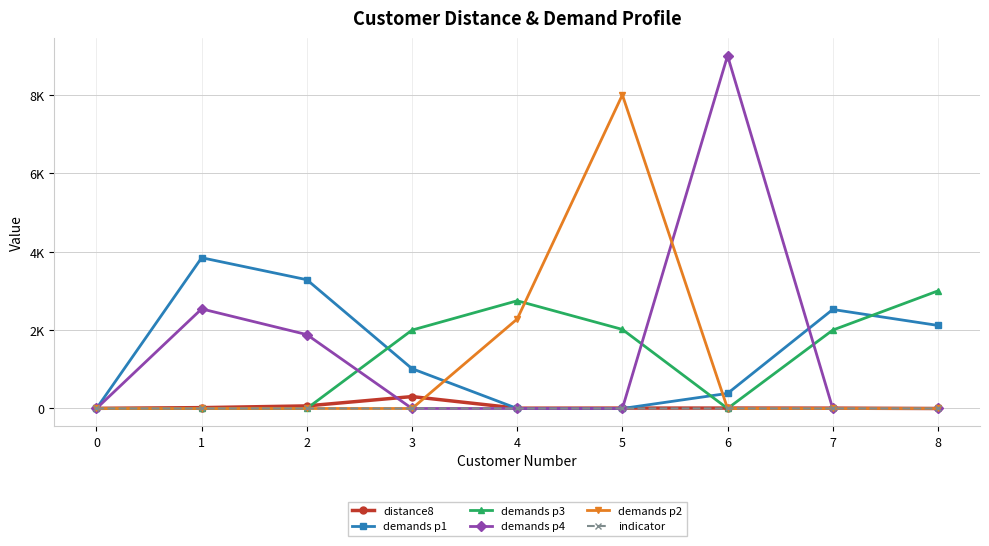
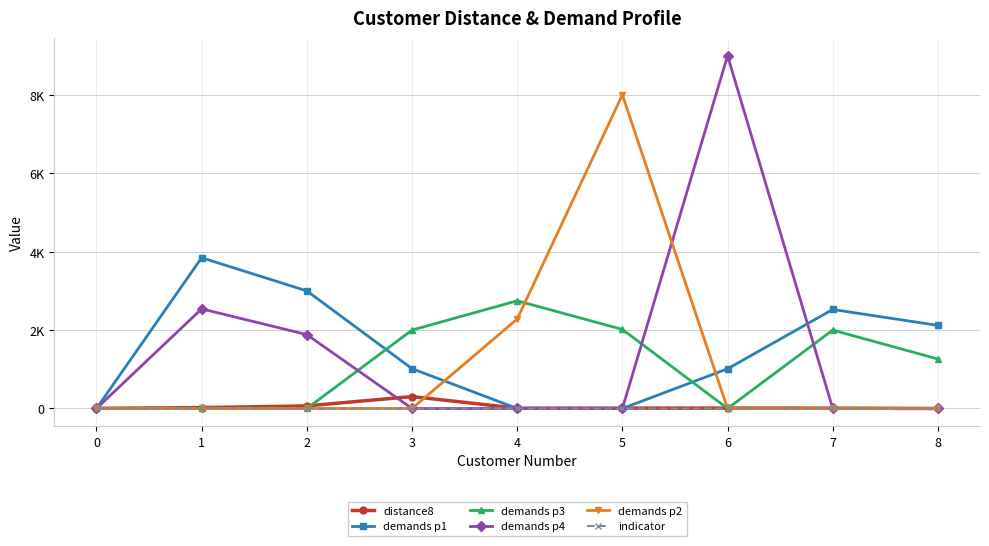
demands p1, 2: 3300 -> 3000
demands p1, 6: 400 -> 1000
demands p3, 8: 3000 -> 1300
